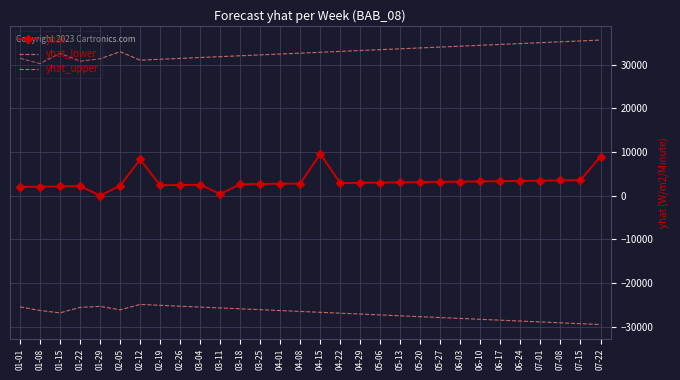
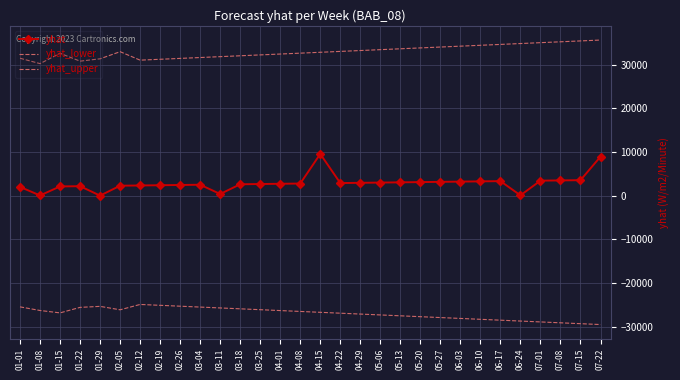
yhat, 01-08: 2000 -> 0
yhat, 02-12: 8000 -> 2000
yhat, 06-24: 3000 -> 0
